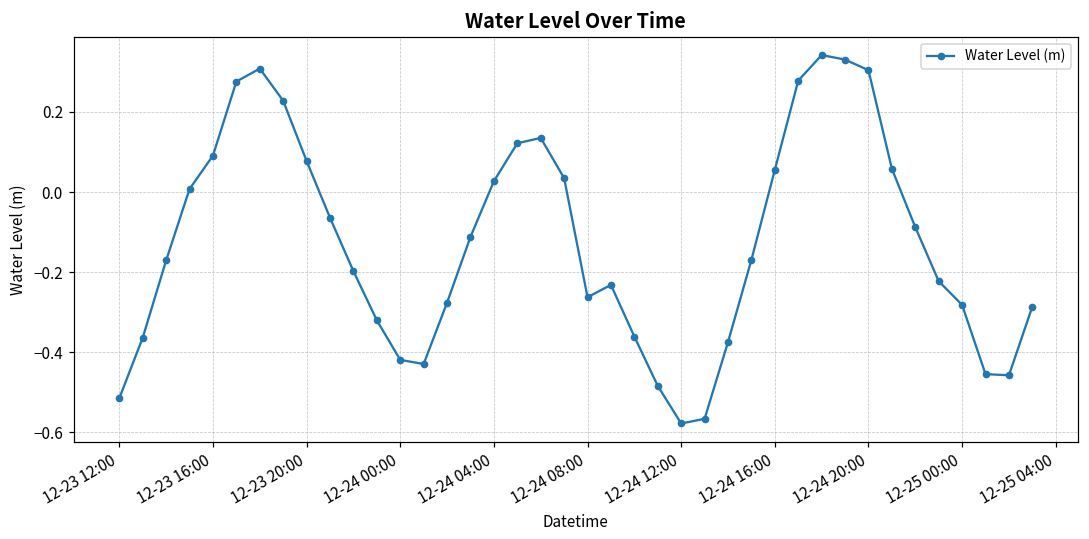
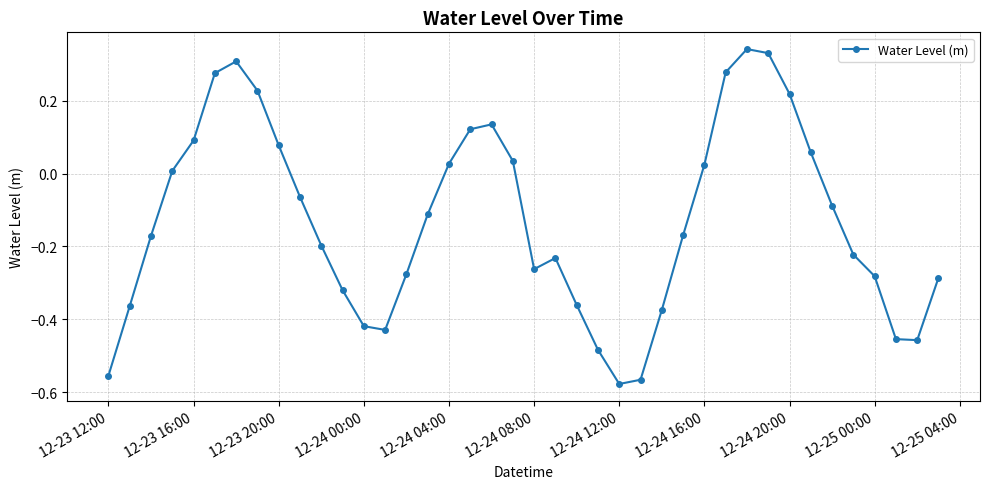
12-23 12:00: -0.51 -> -0.55
12-24 16:00: 0.06 -> 0.02
12-24 20:00: 0.30 -> 0.22
